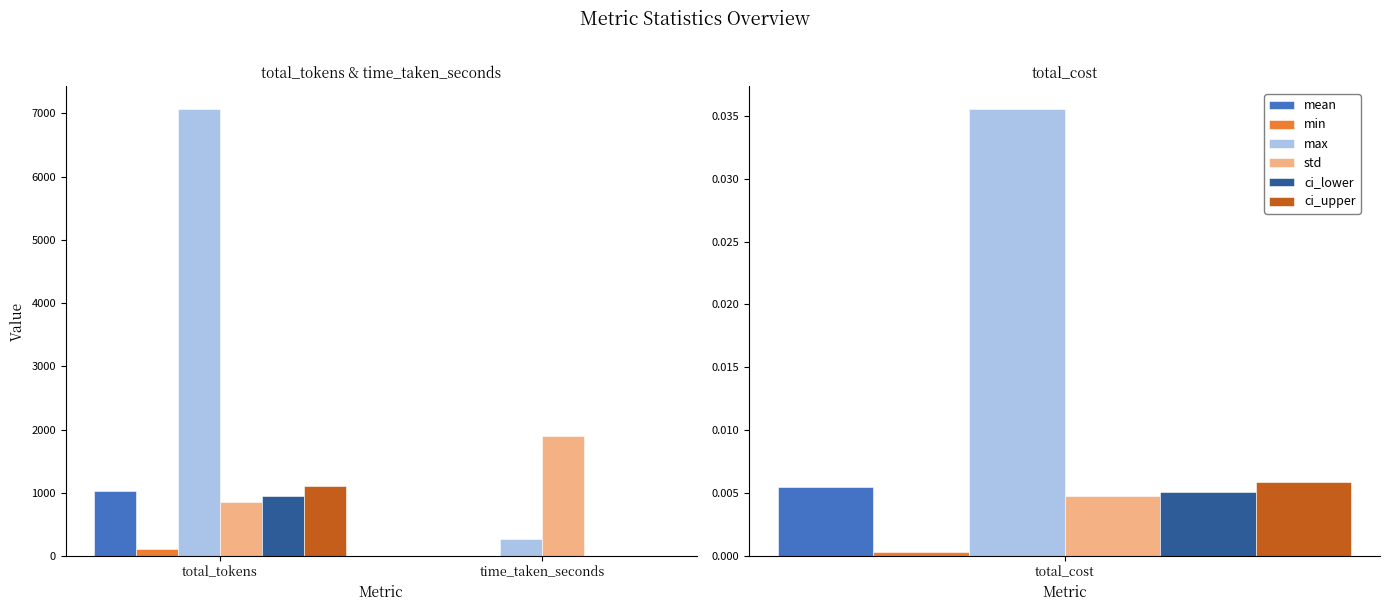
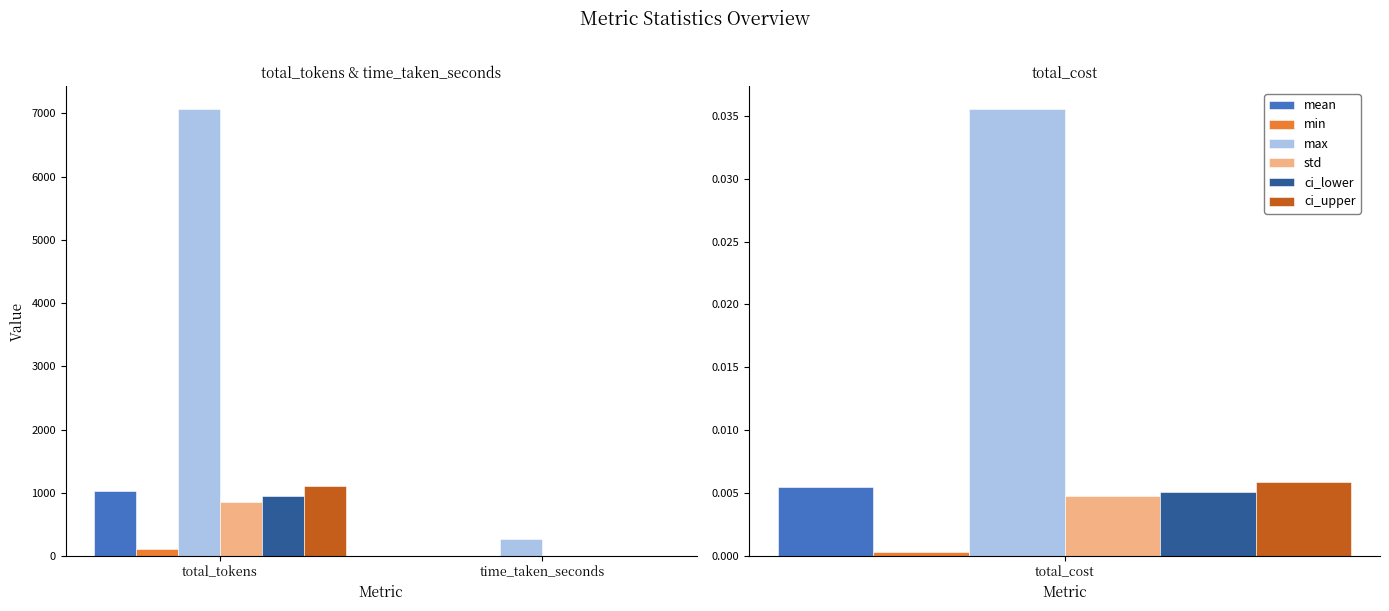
total_tokens & time_taken_seconds, std, time_taken_seconds: 1900 -> 0
